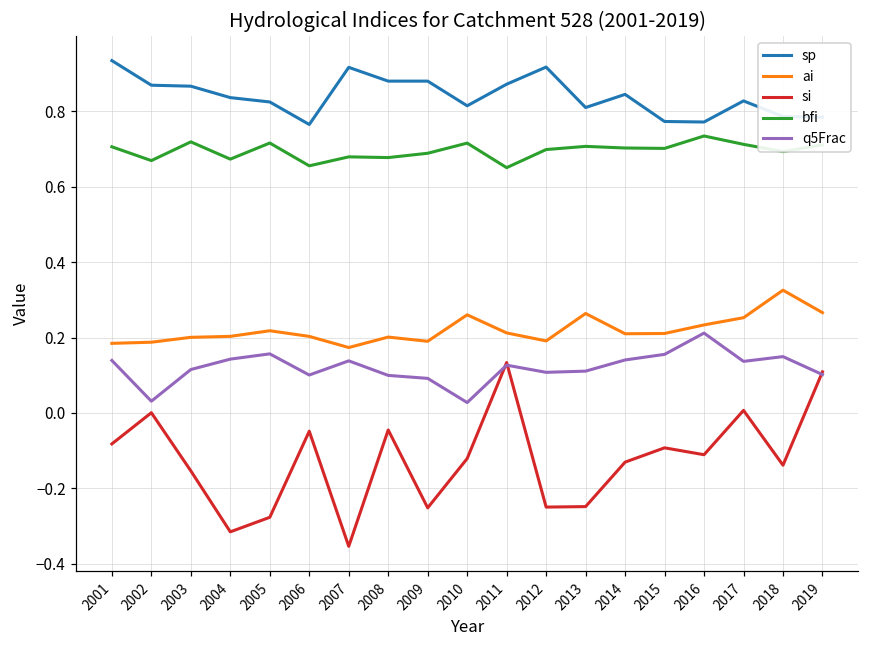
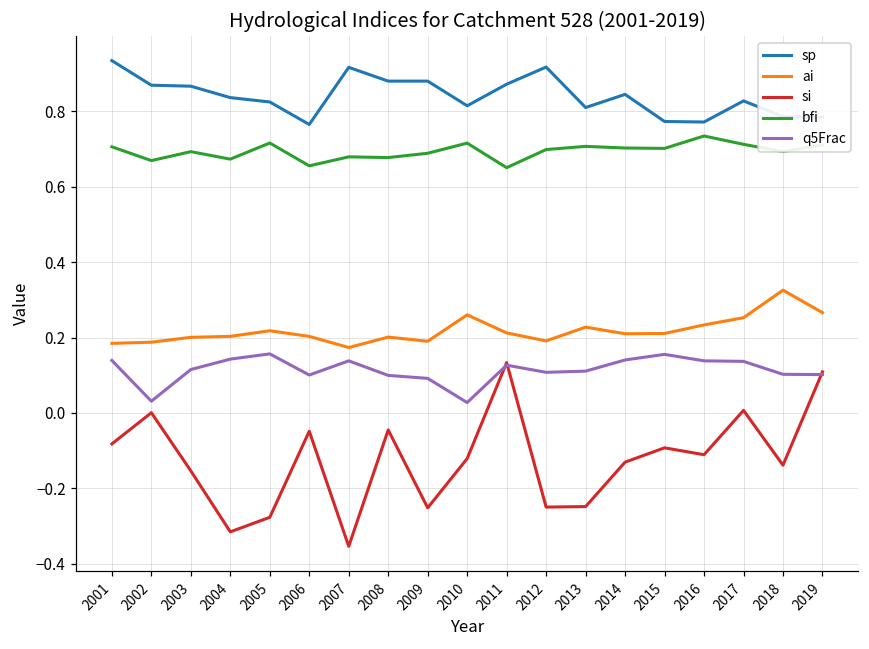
bfi, 2003: 0.72 -> 0.69
ai, 2013: 0.26 -> 0.23
q5Frac, 2016: 0.21 -> 0.14
q5Frac, 2018: 0.15 -> 0.10
